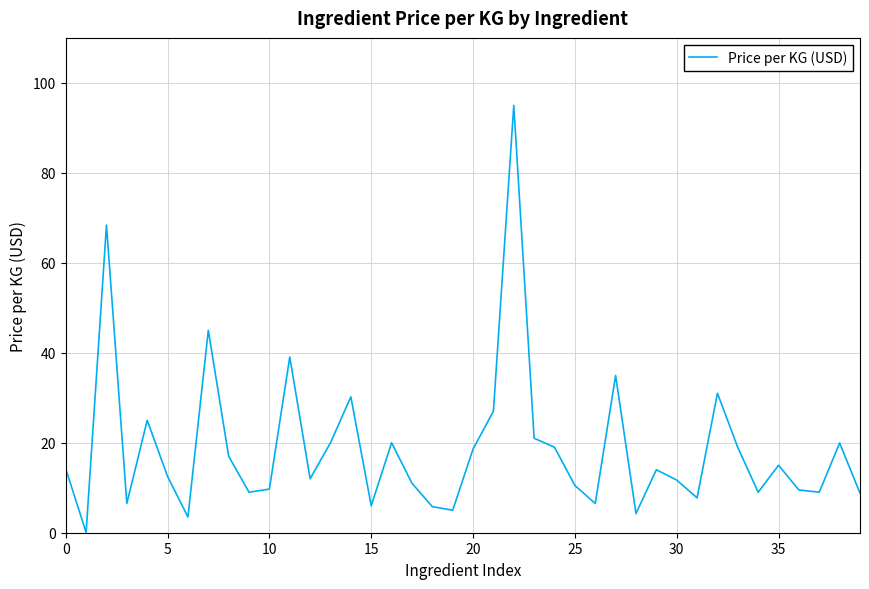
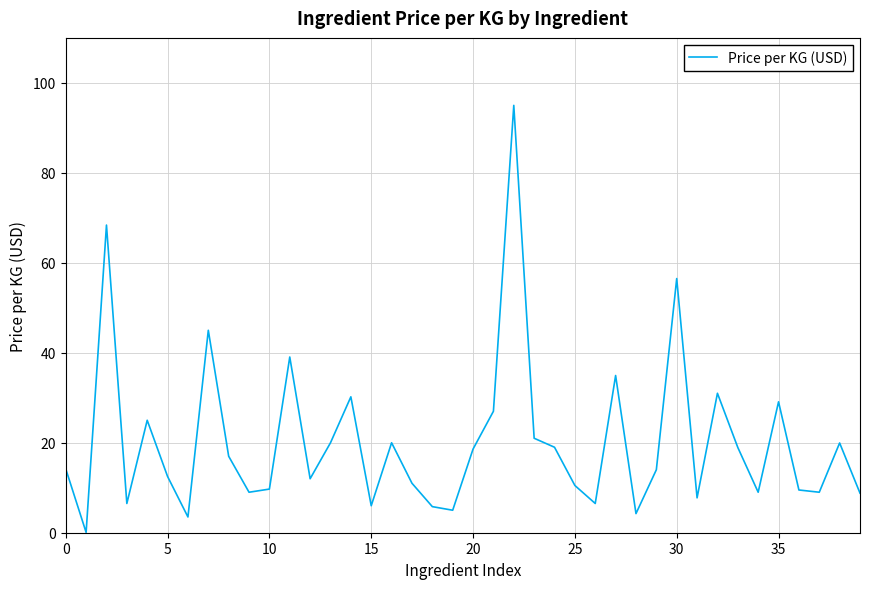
30: 12 -> 57
35: 15 -> 29
